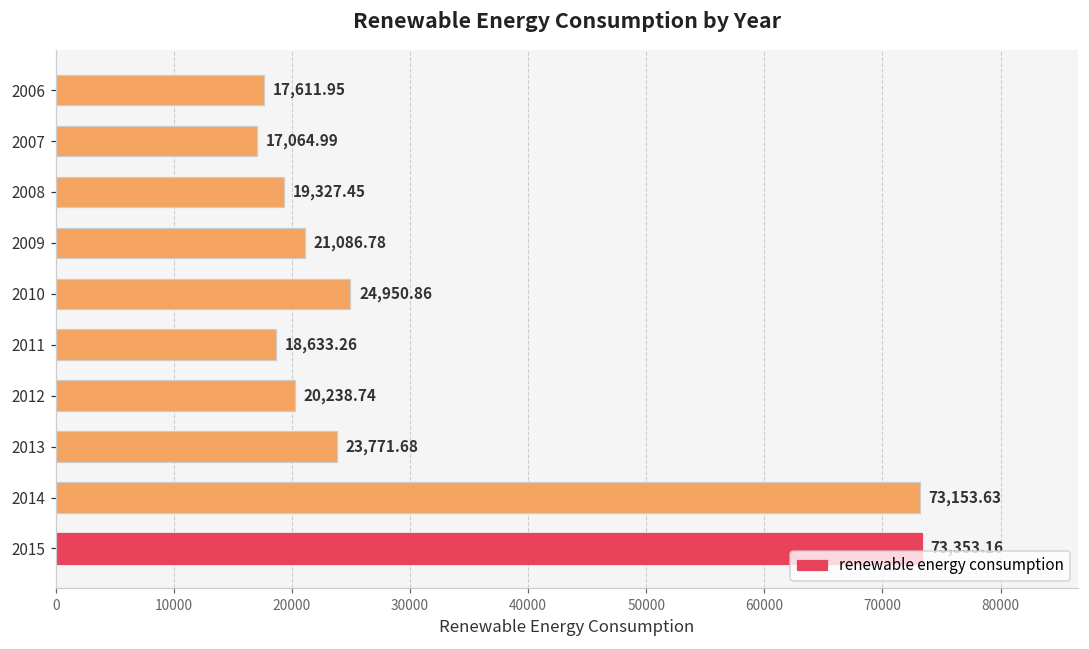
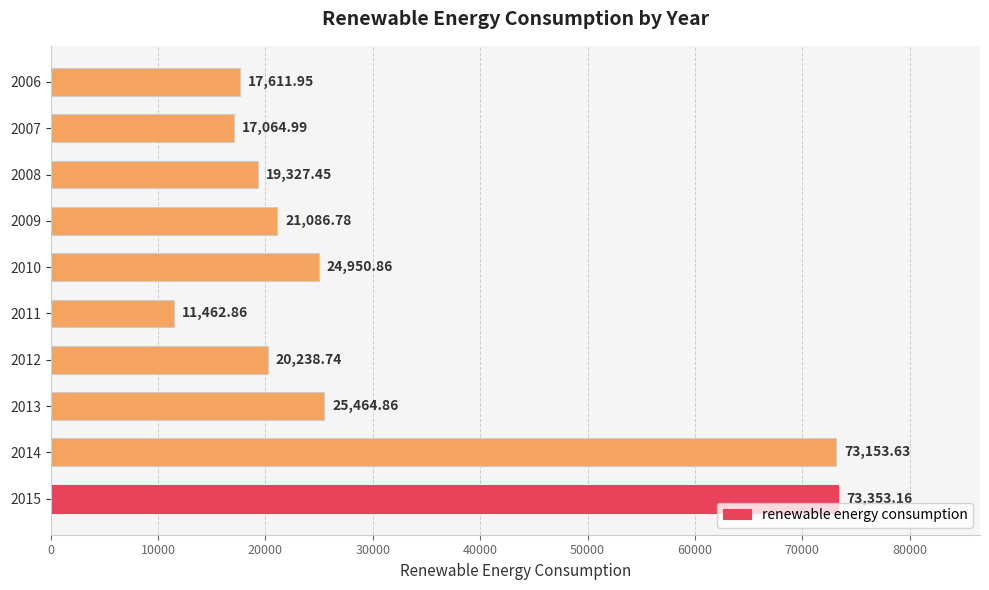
2011: 18,633.26 -> 11,462.86
2013: 23,771.68 -> 25,464.86
